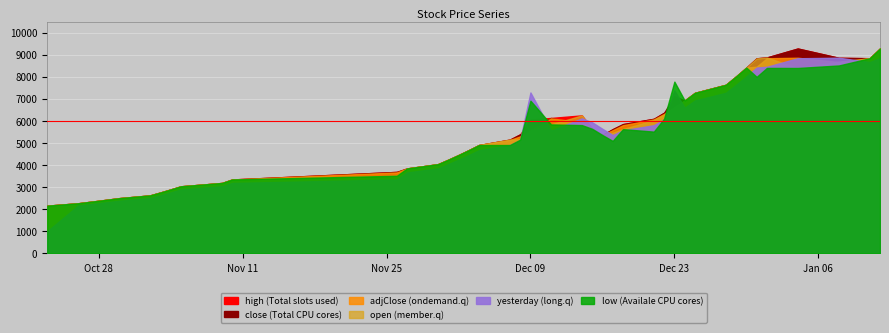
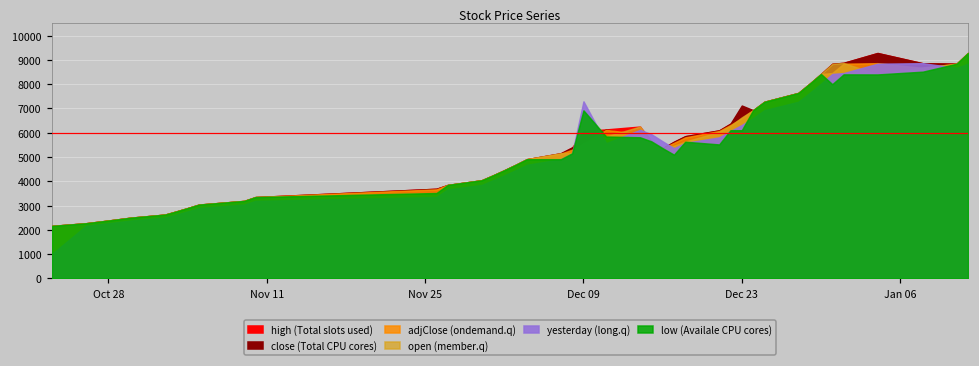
yesterday (long.q), Dec 23: 7400 -> 6300
low (Availale CPU cores), Dec 23: 7800 -> 6100
